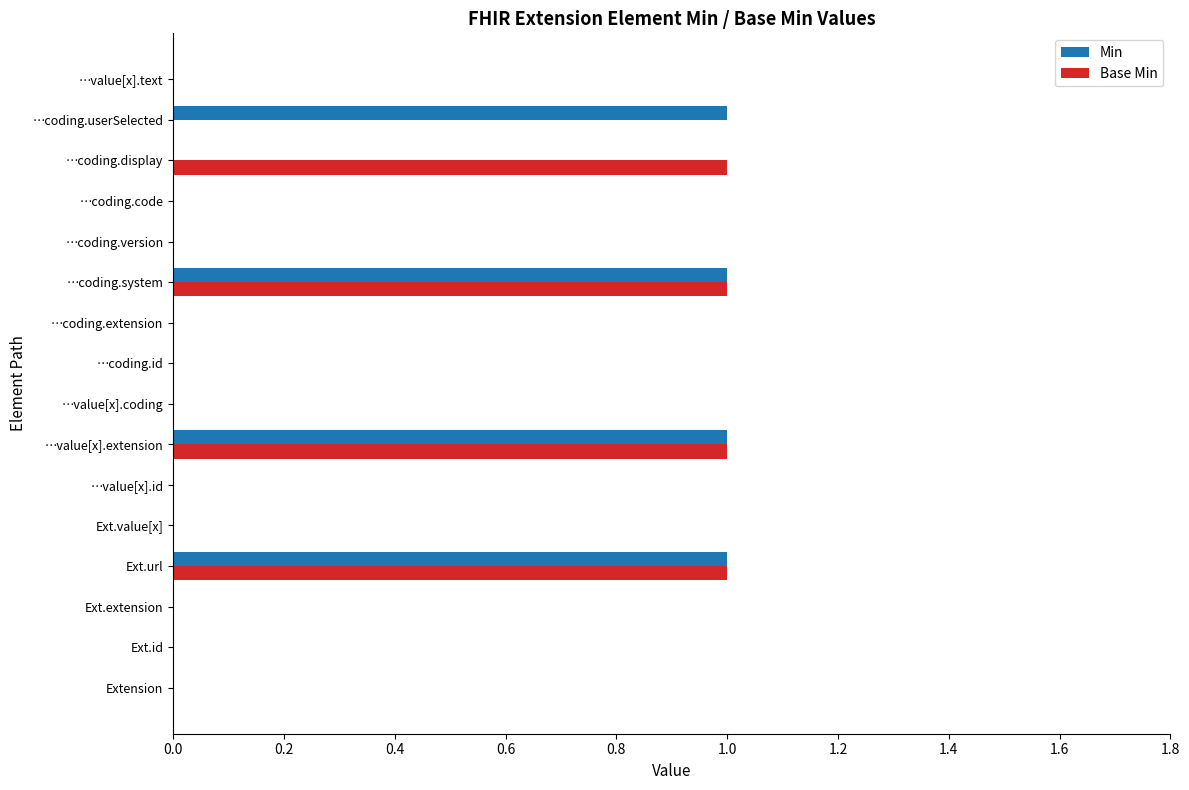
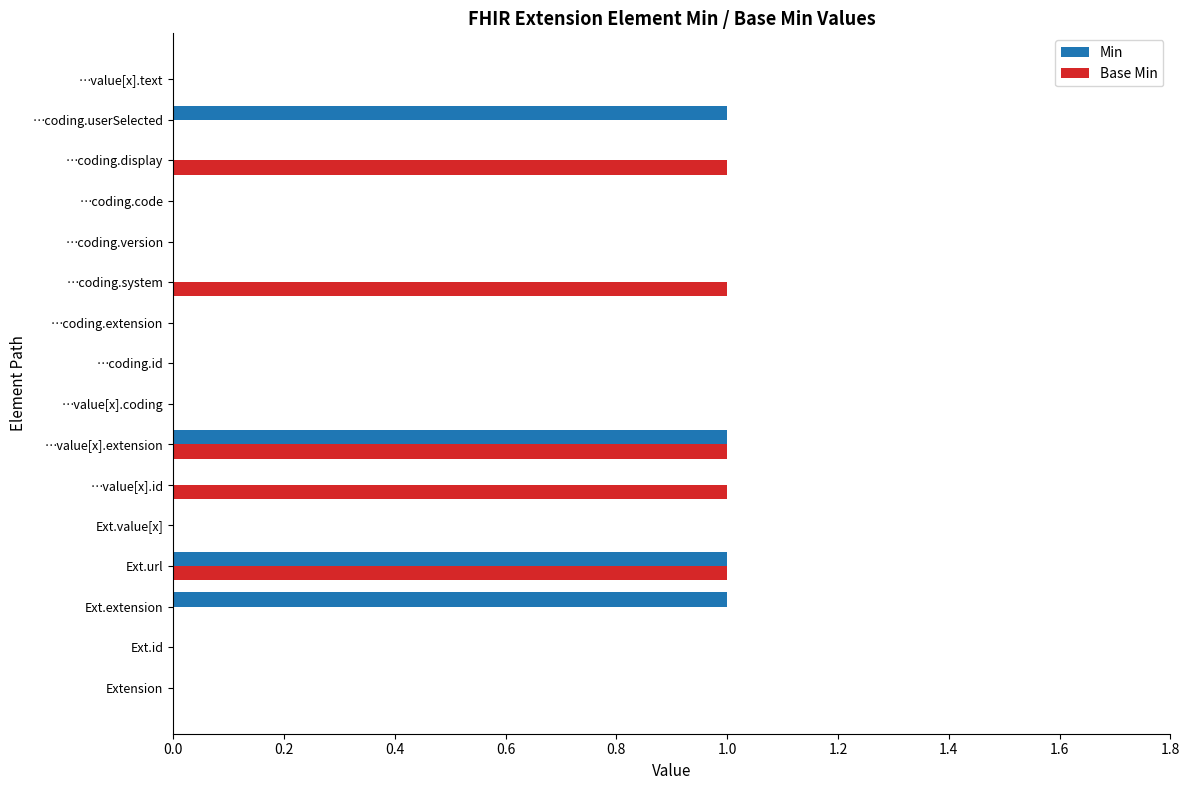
Min, …coding.system: 1 -> 0
Base Min, …value[x].id: 0 -> 1
Min, Ext.extension: 0 -> 1
